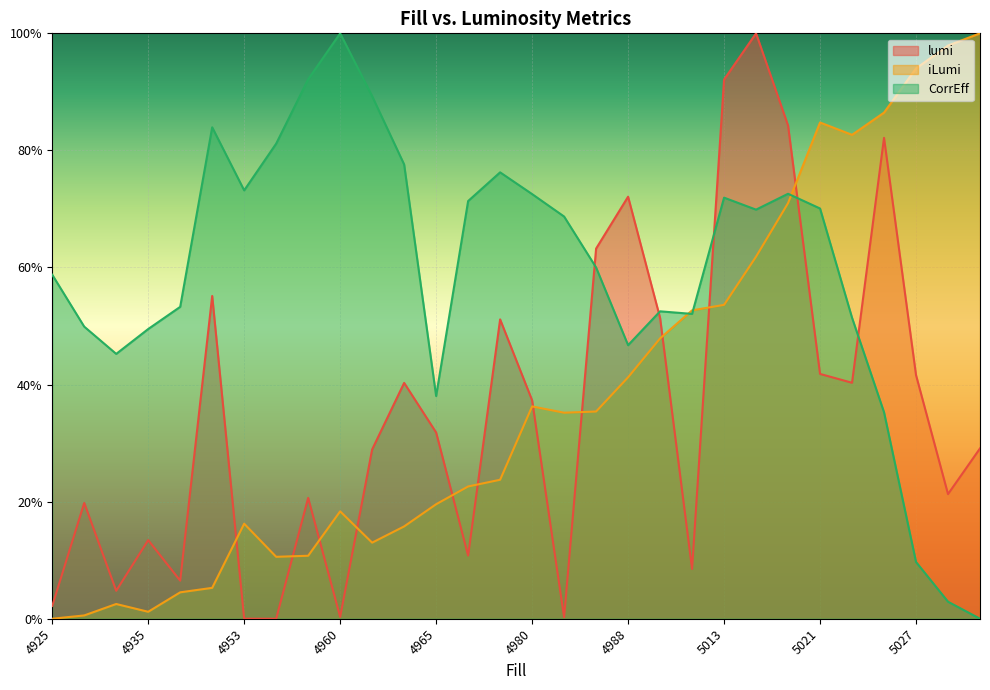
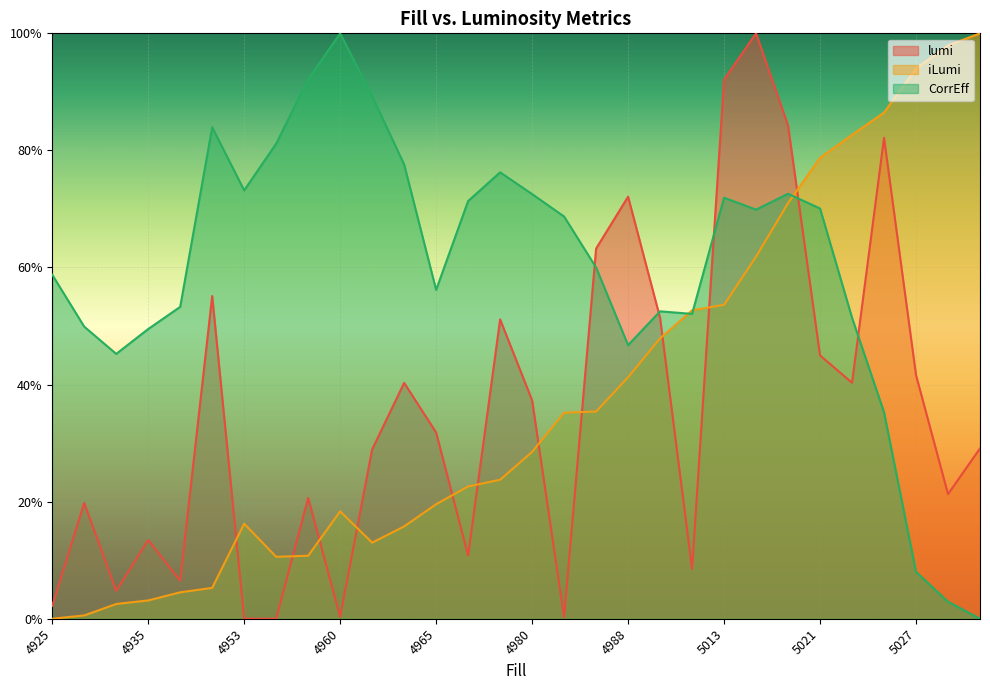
iLumi, 4935: 1% -> 3%
CorrEff, 4965: 38% -> 56%
iLumi, 4980: 36% -> 29%
lumi, 5021: 42% -> 45%
iLumi, 5021: 85% -> 79%
CorrEff, 5027: 10% -> 8%
